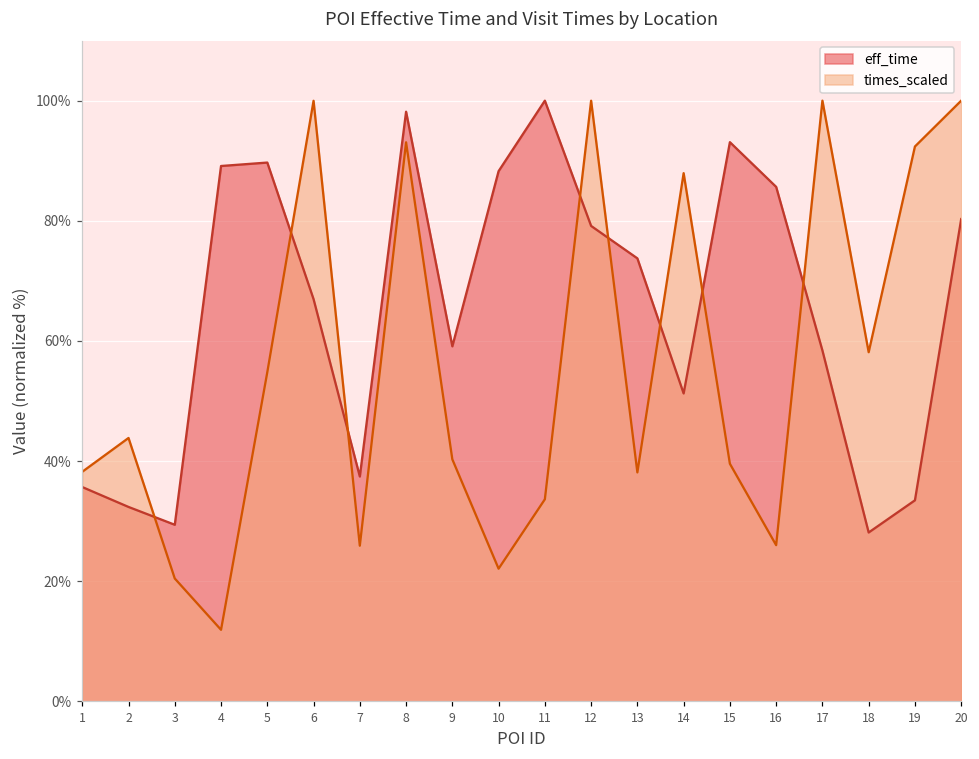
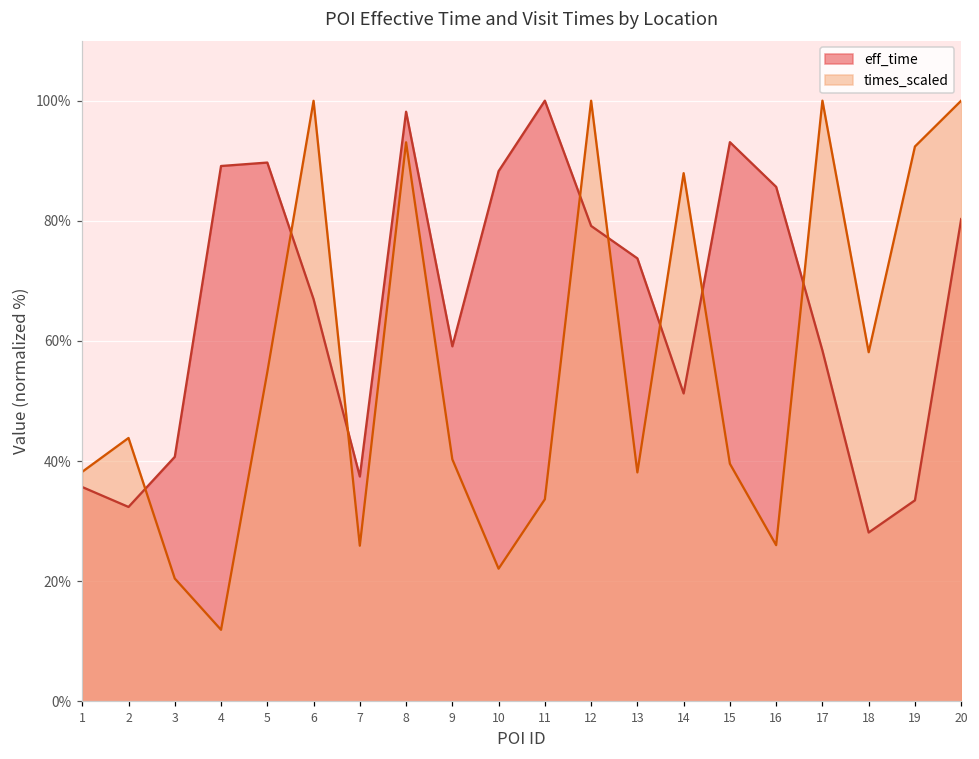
eff_time, 3: 29% -> 41%
